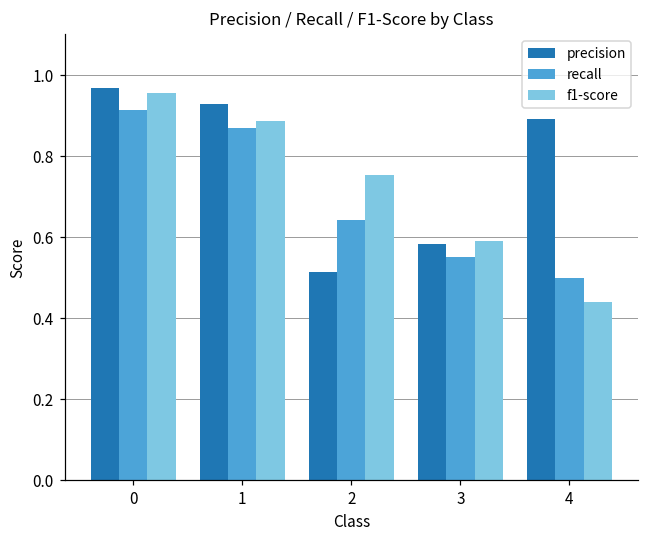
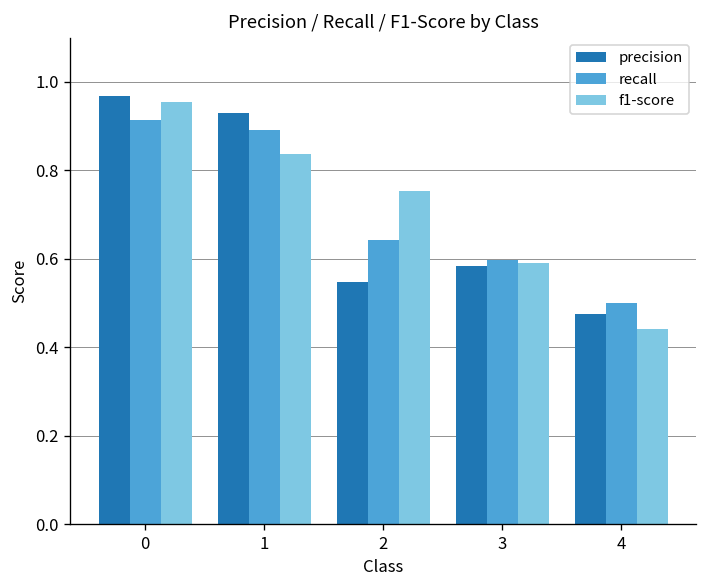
recall, 1: 0.87 -> 0.89
f1-score, 1: 0.89 -> 0.84
precision, 2: 0.51 -> 0.55
recall, 3: 0.55 -> 0.60
precision, 4: 0.89 -> 0.47
